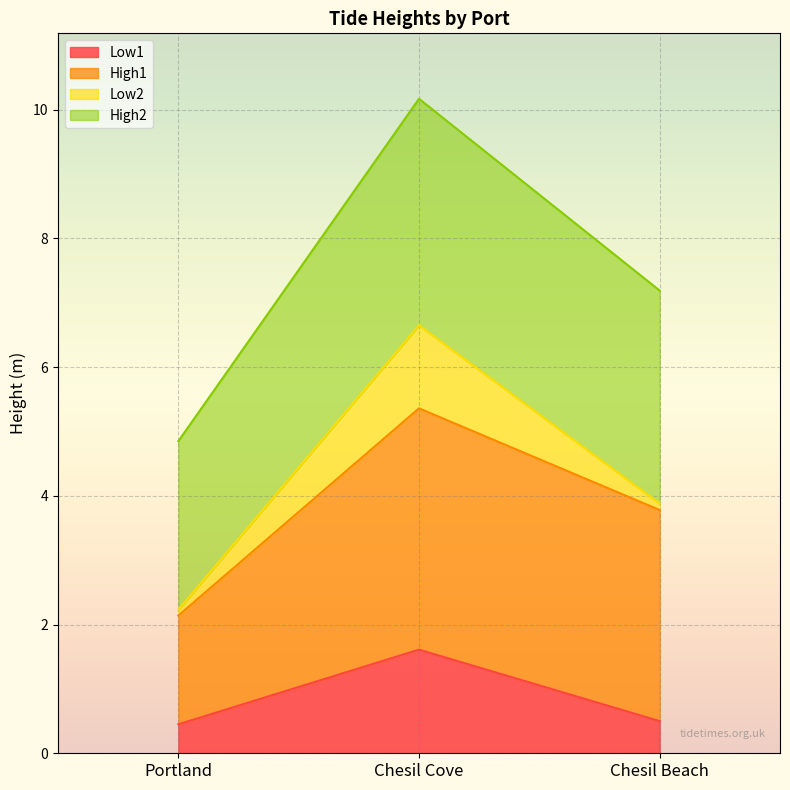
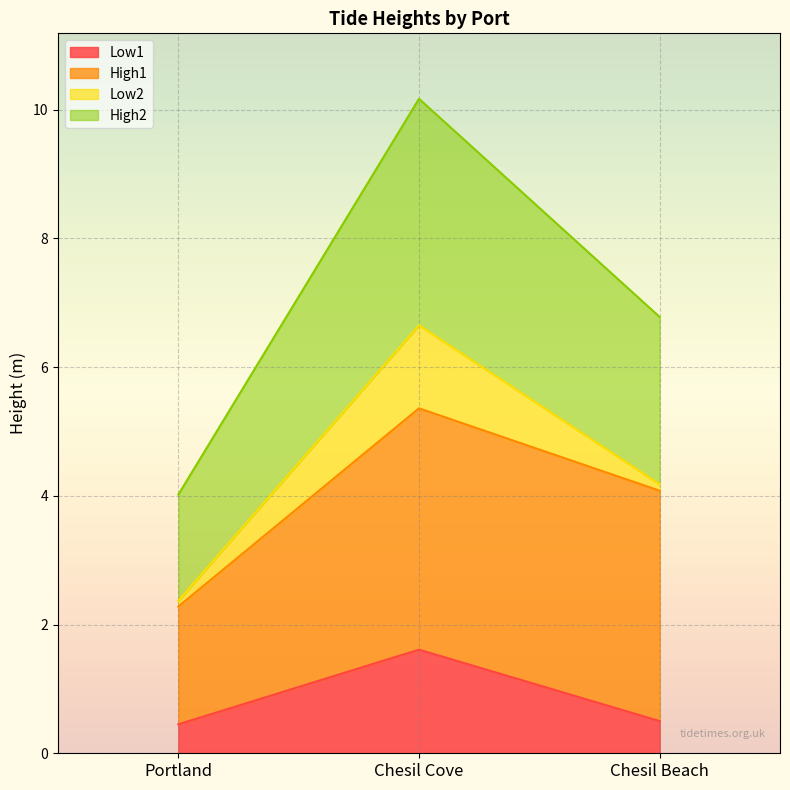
High1, Portland: 1.7 -> 1.8
High2, Portland: 2.6 -> 1.6
High1, Chesil Beach: 3.3 -> 3.6
High2, Chesil Beach: 3.3 -> 2.6
